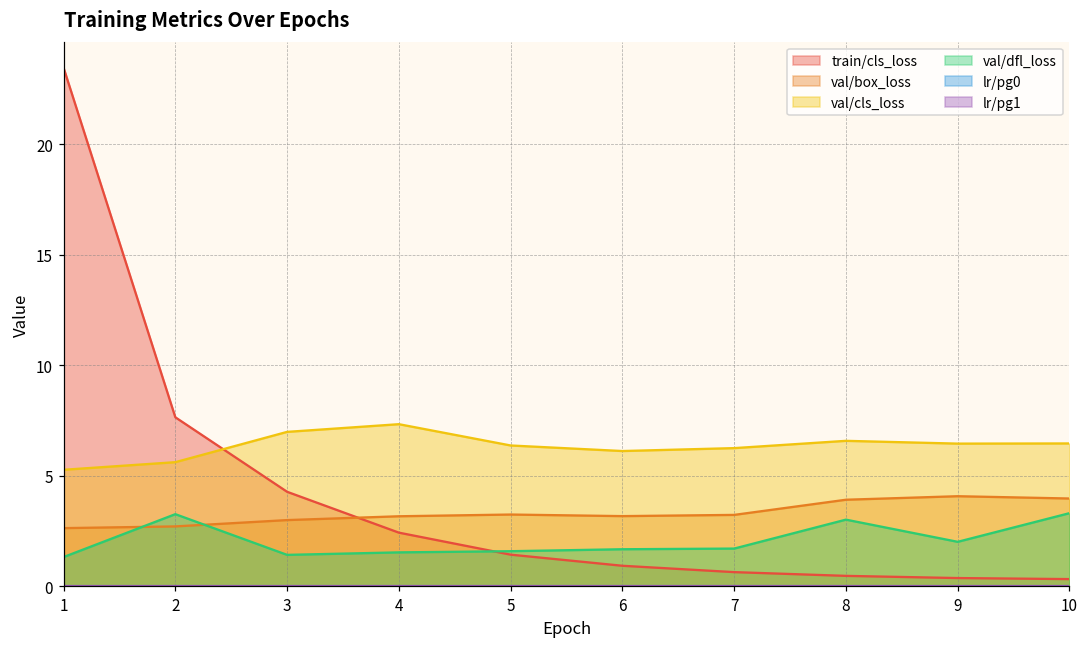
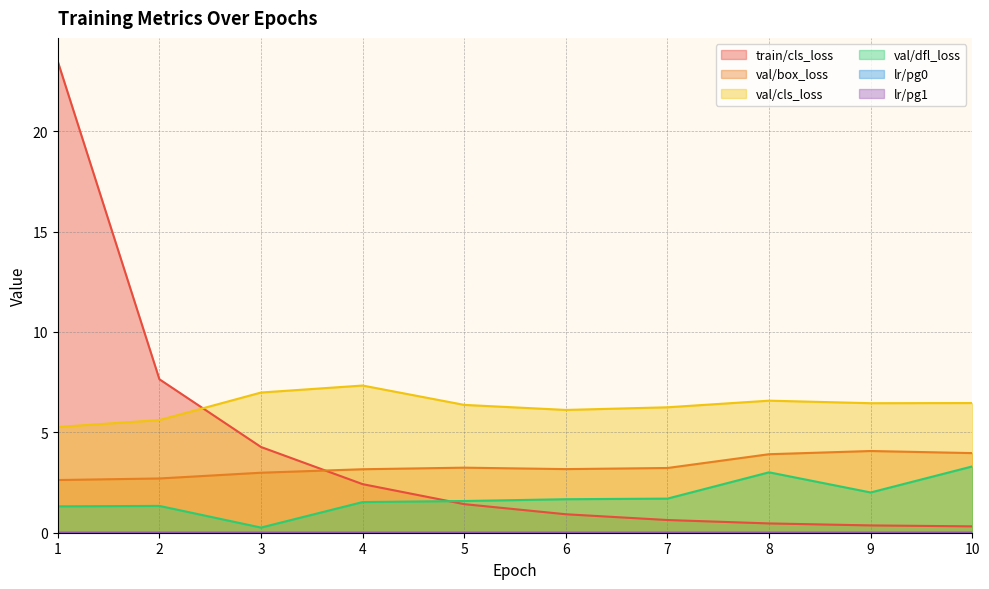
val/dfl_loss, 2: 3.3 -> 1.3
val/dfl_loss, 3: 1.4 -> 0.3
